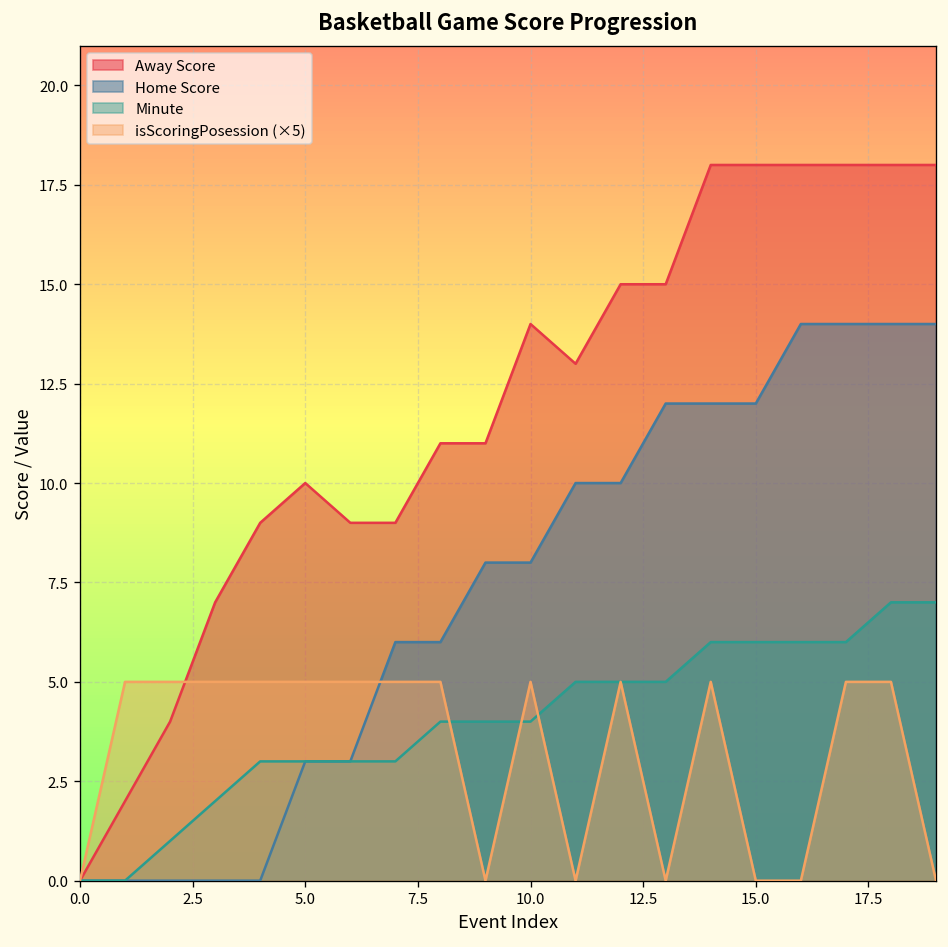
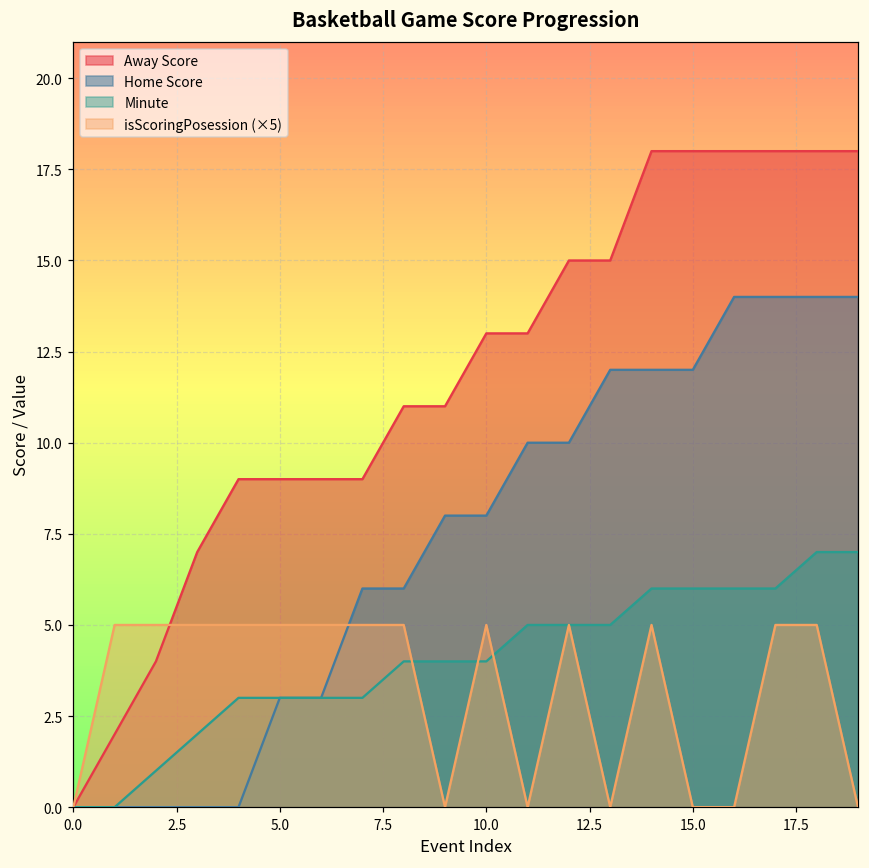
Away Score, 5.0: 10 -> 9
Away Score, 10.0: 14 -> 13
